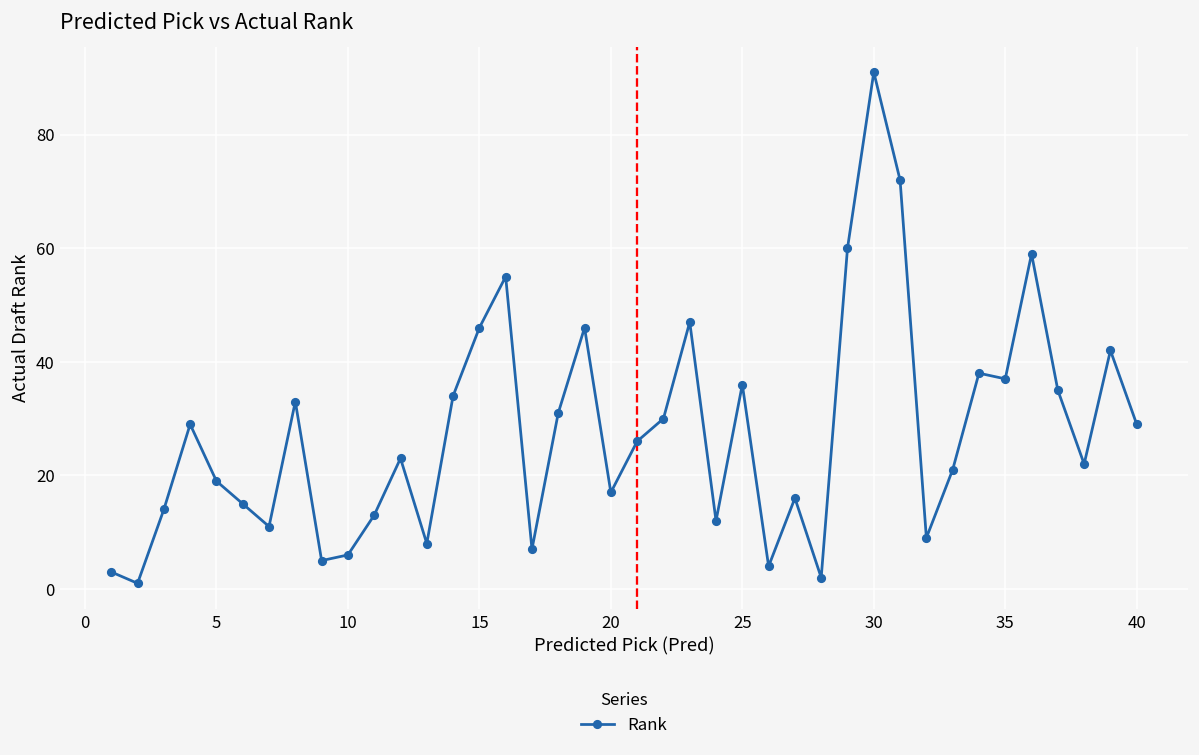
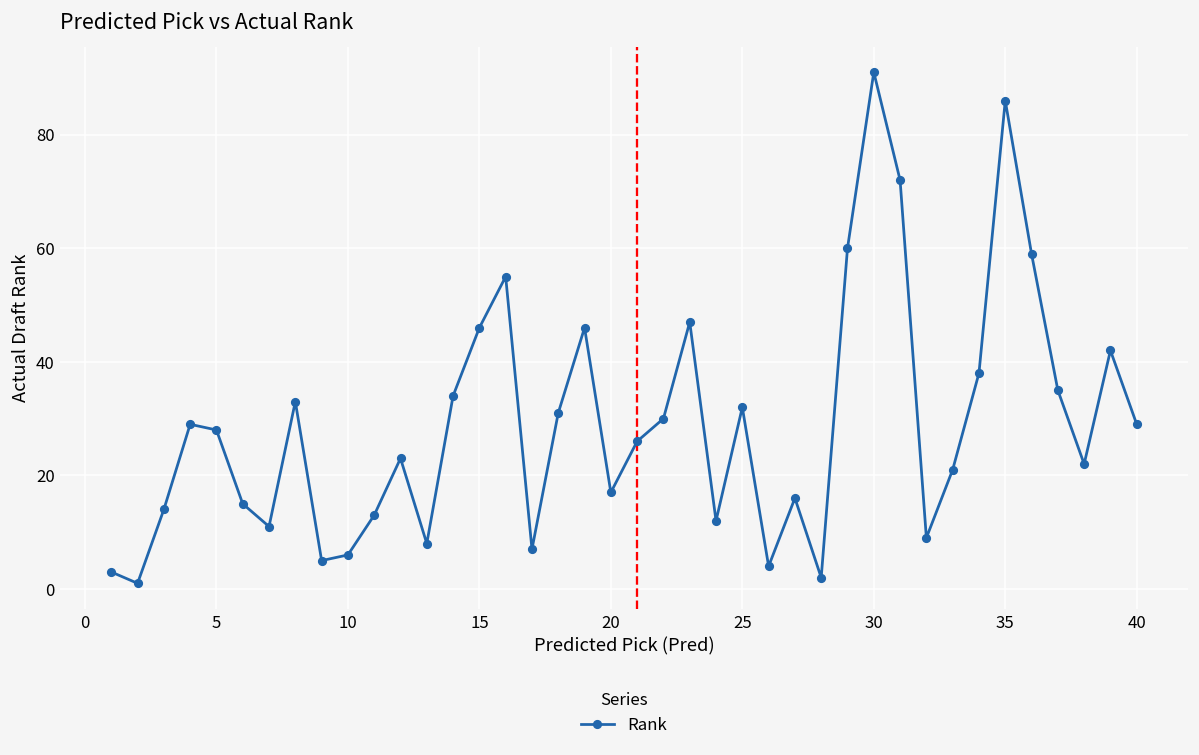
5: 19 -> 28
25: 36 -> 32
35: 37 -> 86
